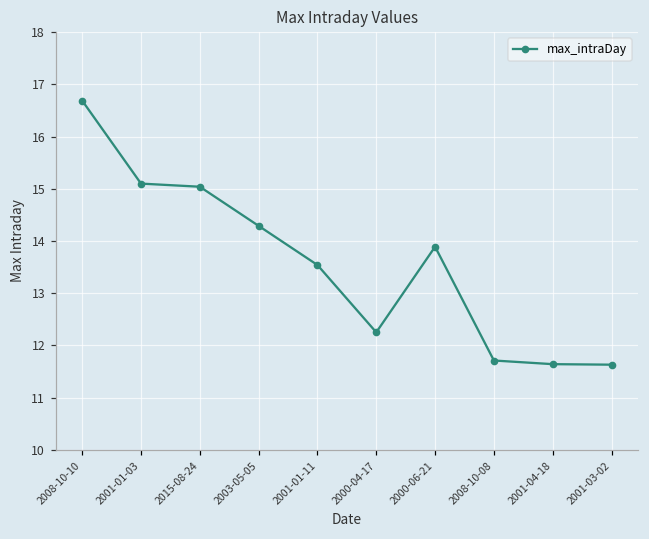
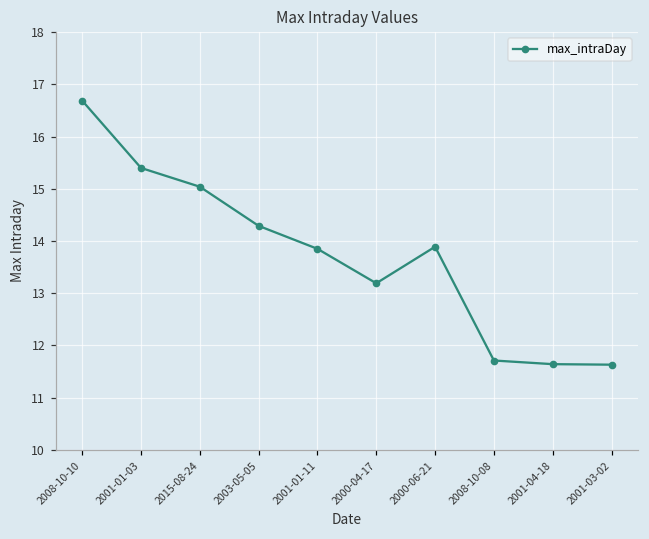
2001-01-03: 15.1 -> 15.4
2001-01-11: 13.5 -> 13.9
2000-04-17: 12.3 -> 13.2
